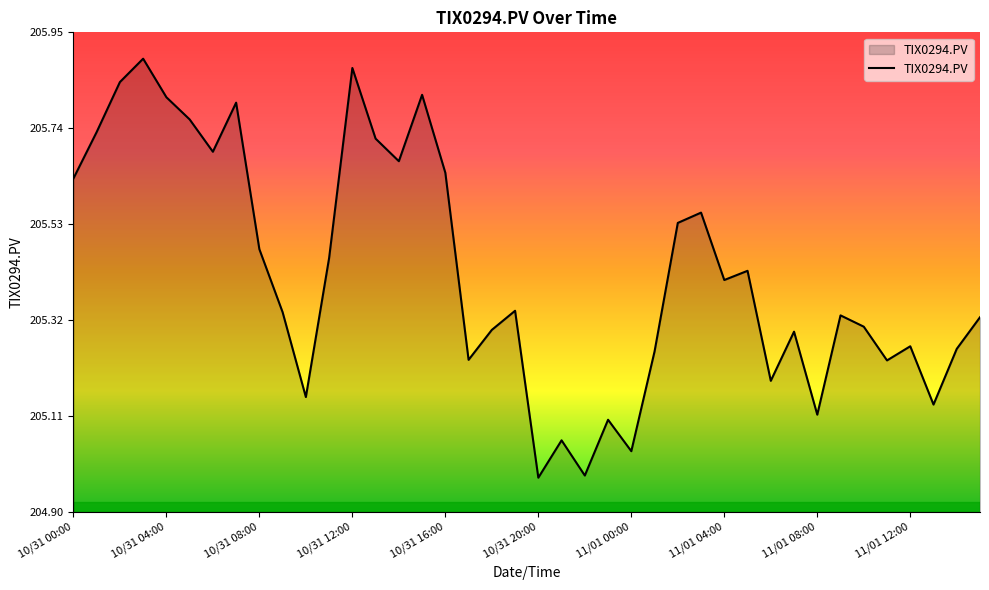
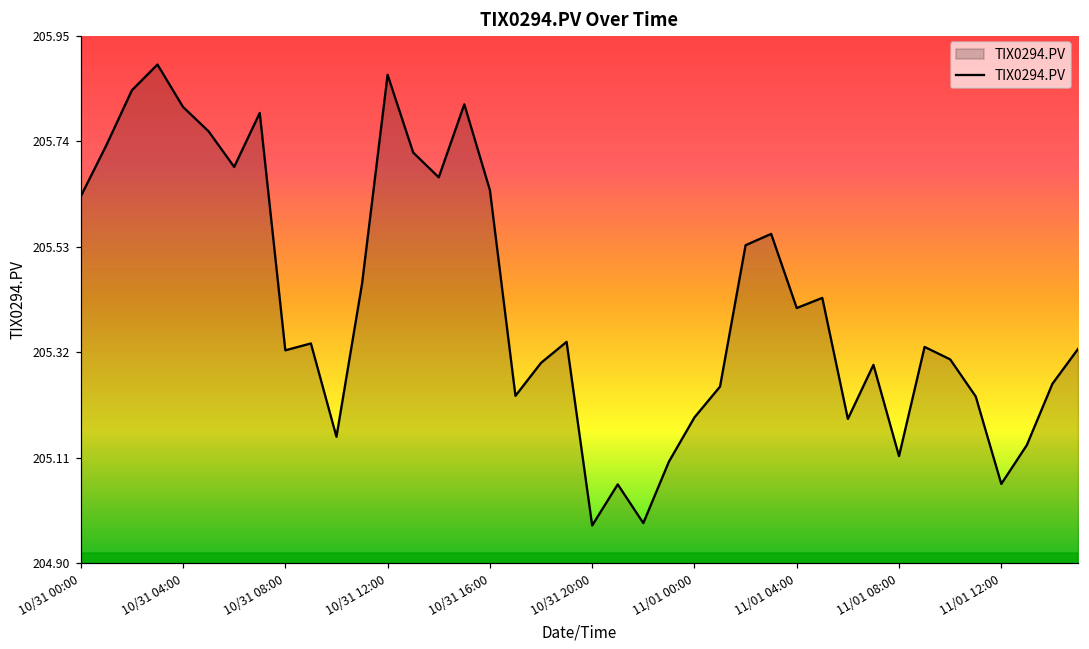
10/31 08:00: 205.48 -> 205.32
11/01 00:00: 205.03 -> 205.19
11/01 12:00: 205.26 -> 205.06
